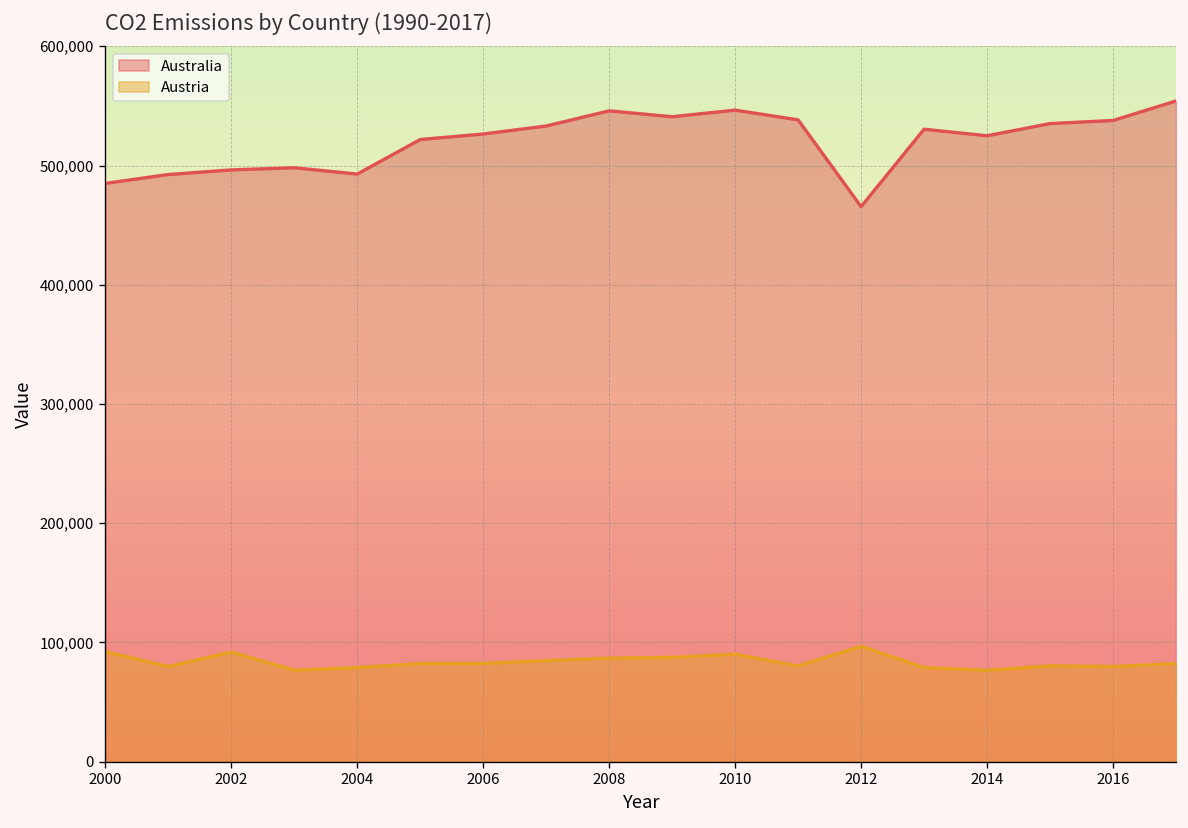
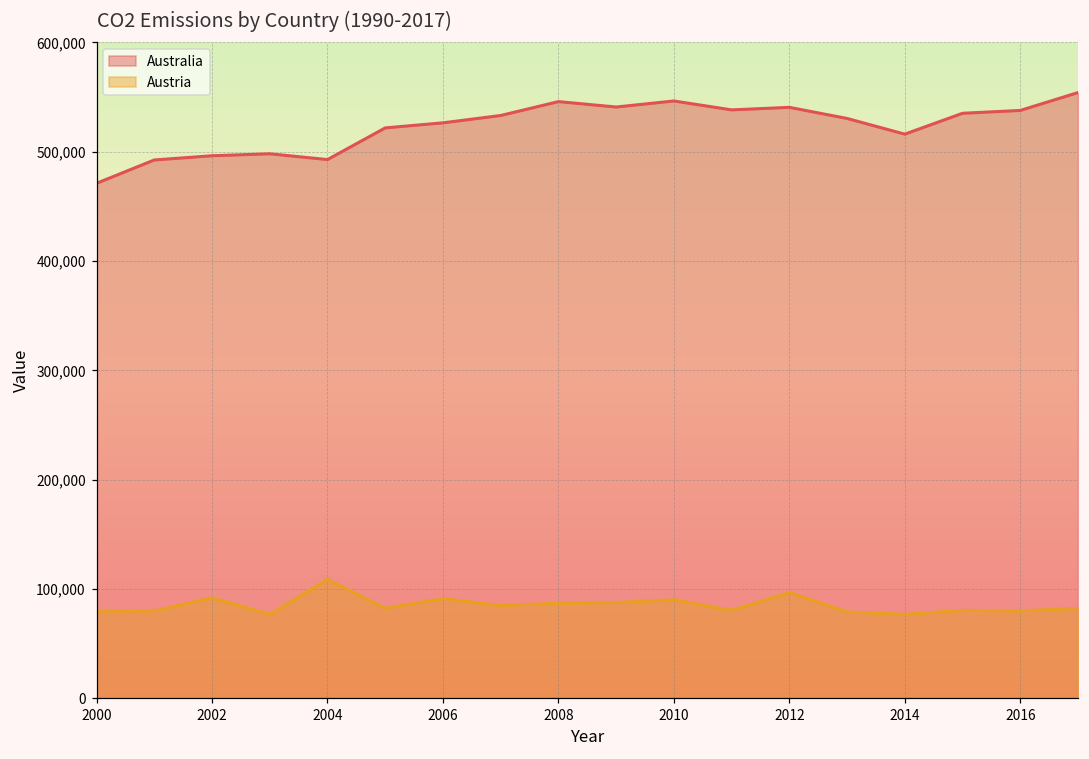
Australia, 2000: 490,000 -> 470,000
Austria, 2000: 90,000 -> 80,000
Austria, 2004: 80,000 -> 110,000
Austria, 2006: 80,000 -> 90,000
Australia, 2012: 470,000 -> 540,000
Australia, 2014: 525,000 -> 516,000
